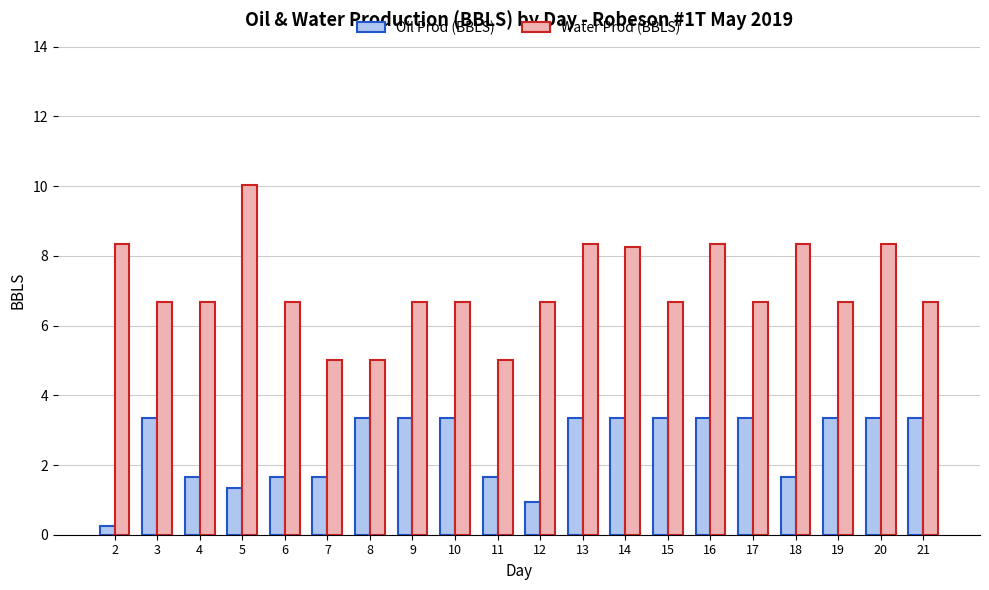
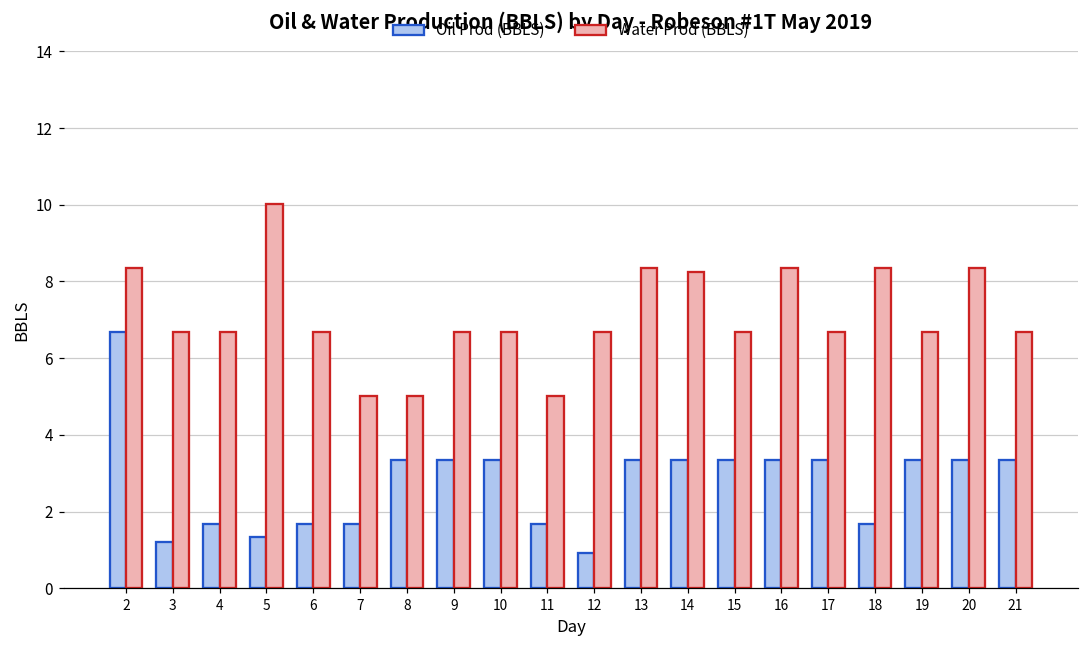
Oil Prod (BBLS), 2: 0.2 -> 6.7
Oil Prod (BBLS), 3: 3.3 -> 1.2
